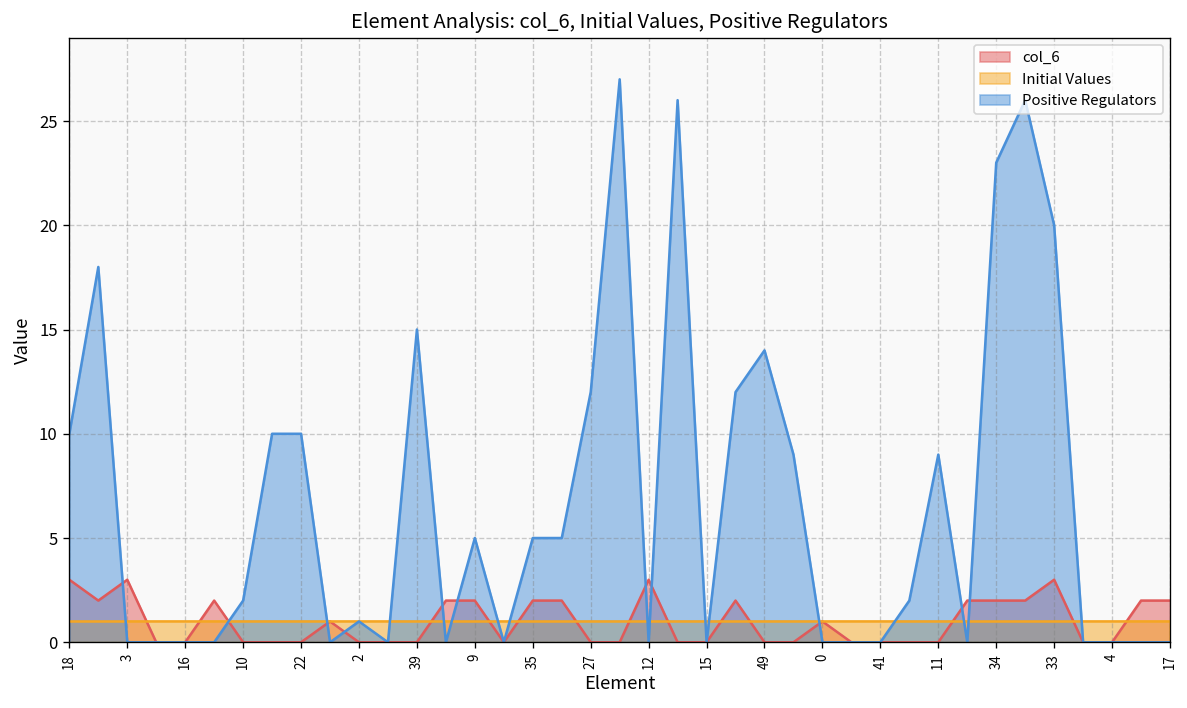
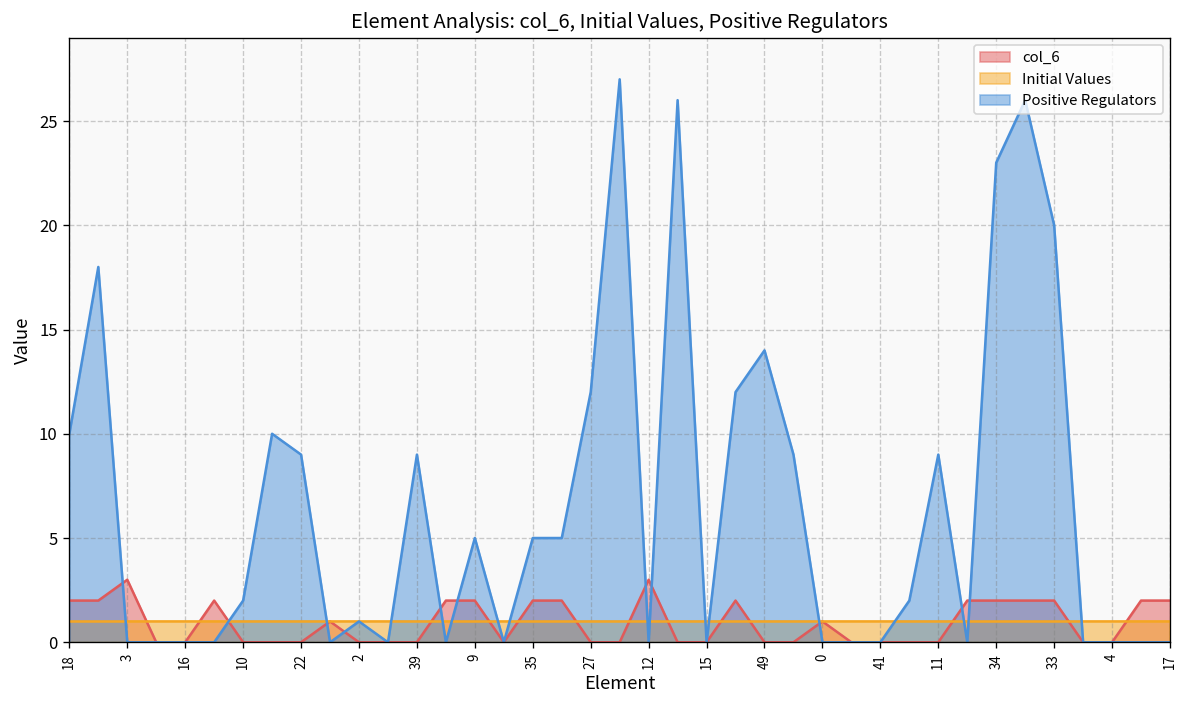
col_6, 18: 3 -> 2
Positive Regulators, 22: 10 -> 9
Positive Regulators, 39: 15 -> 9
col_6, 33: 3 -> 2
